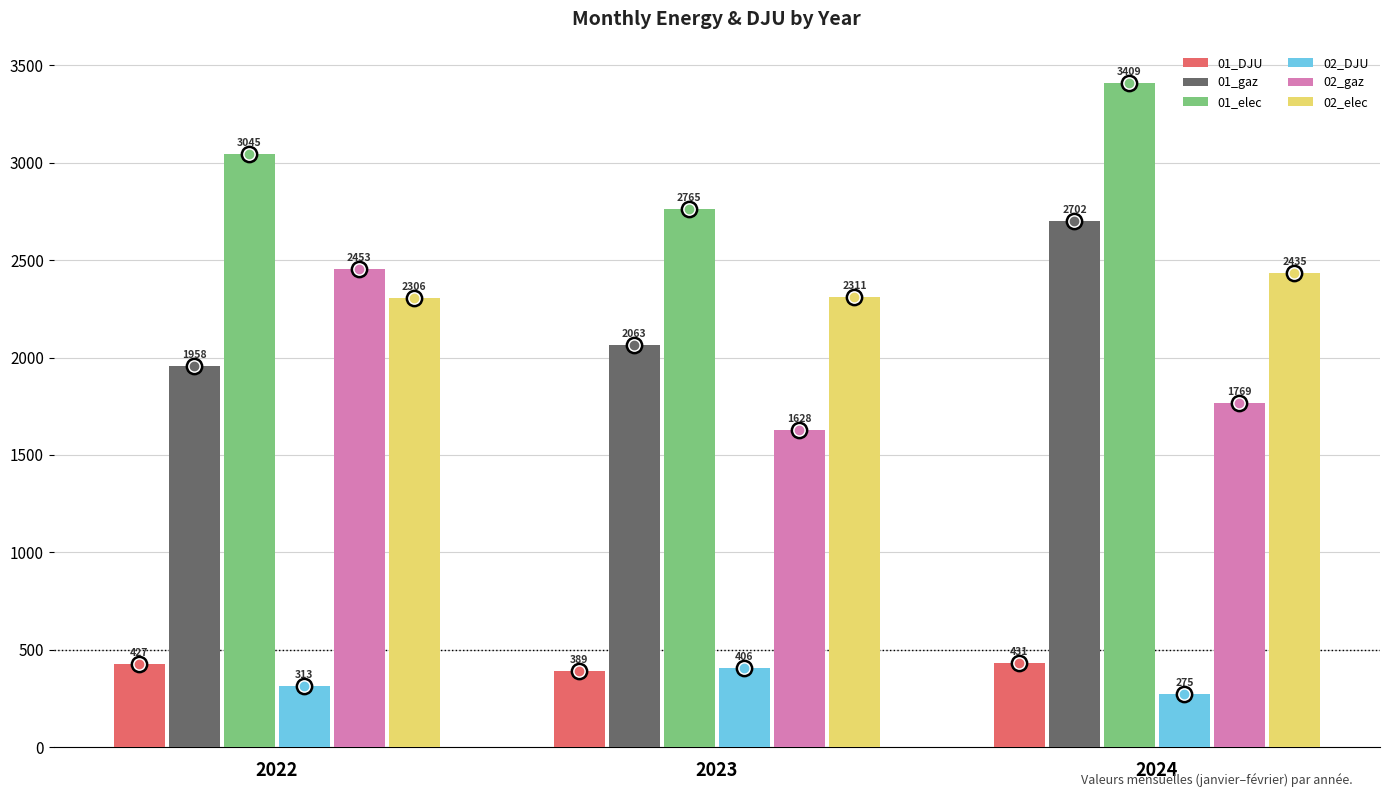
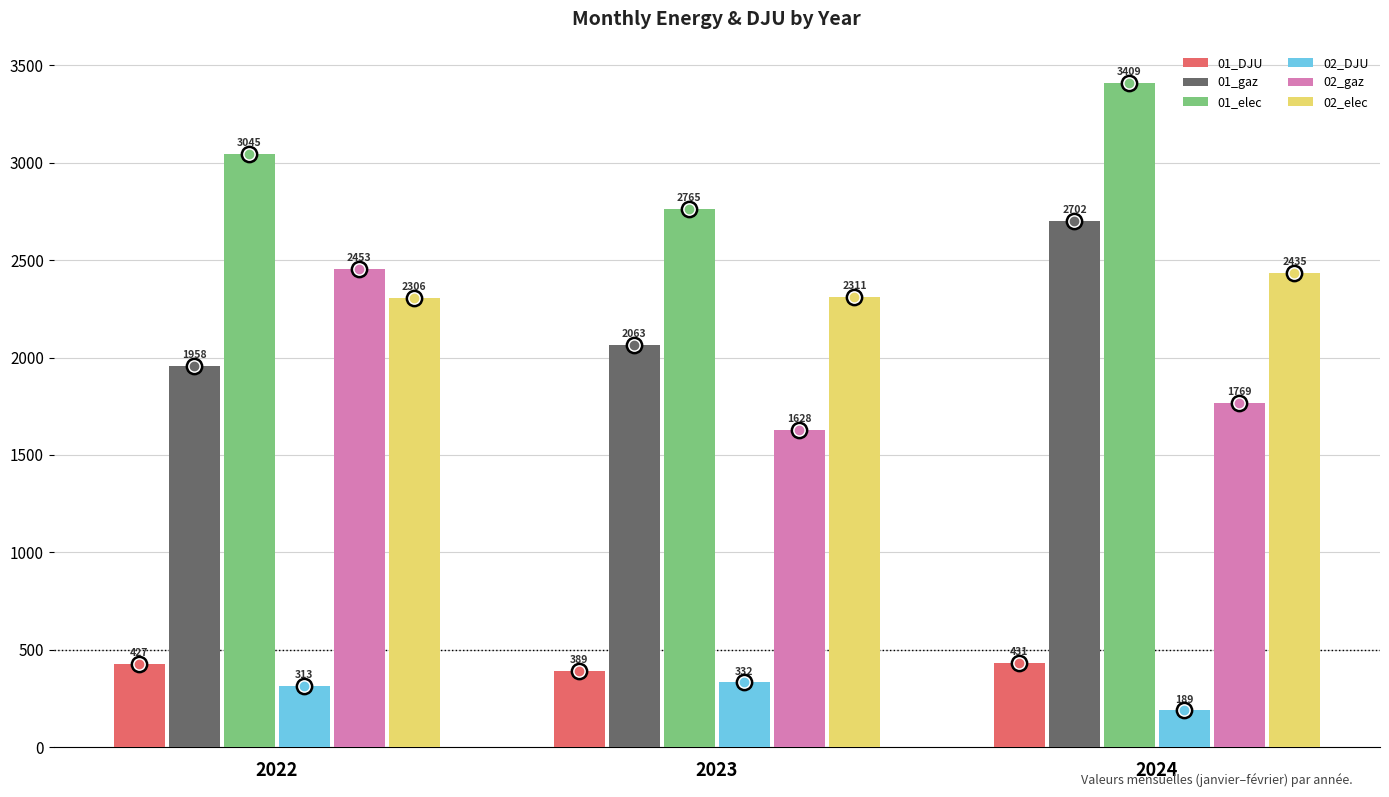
02_DJU, 2023: 406 -> 332
02_DJU, 2024: 275 -> 189
